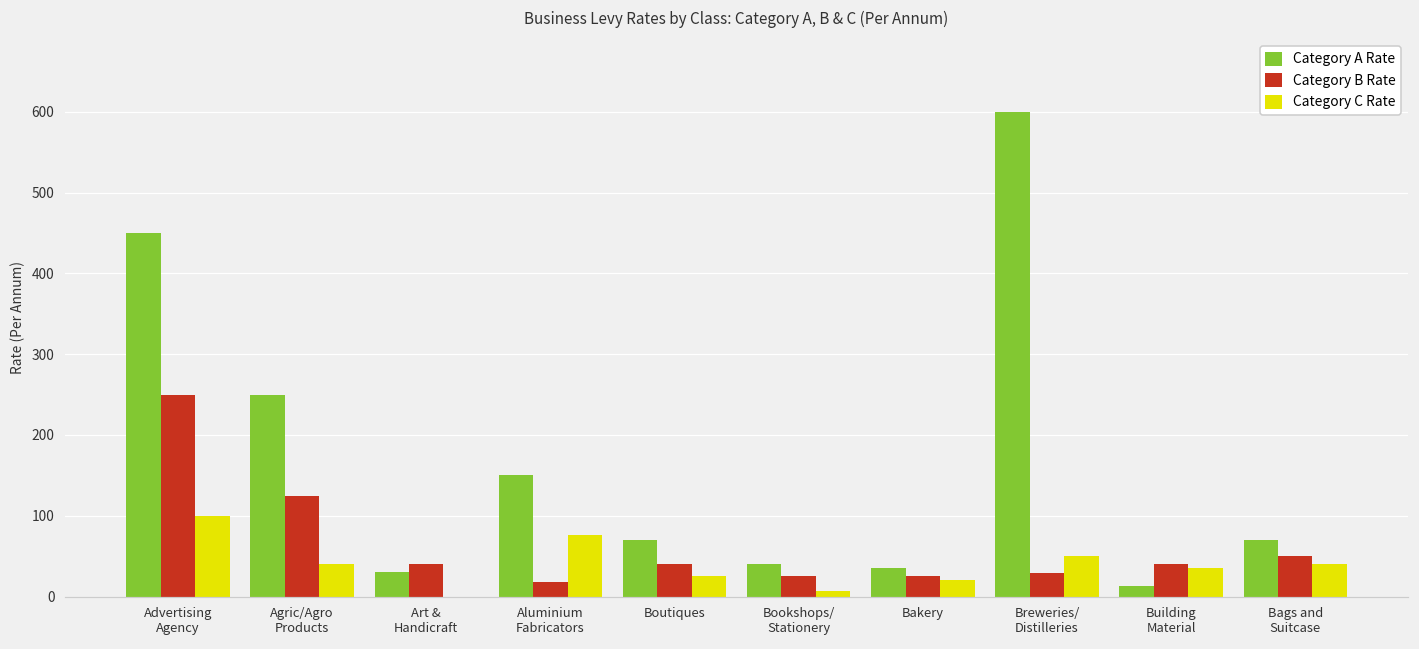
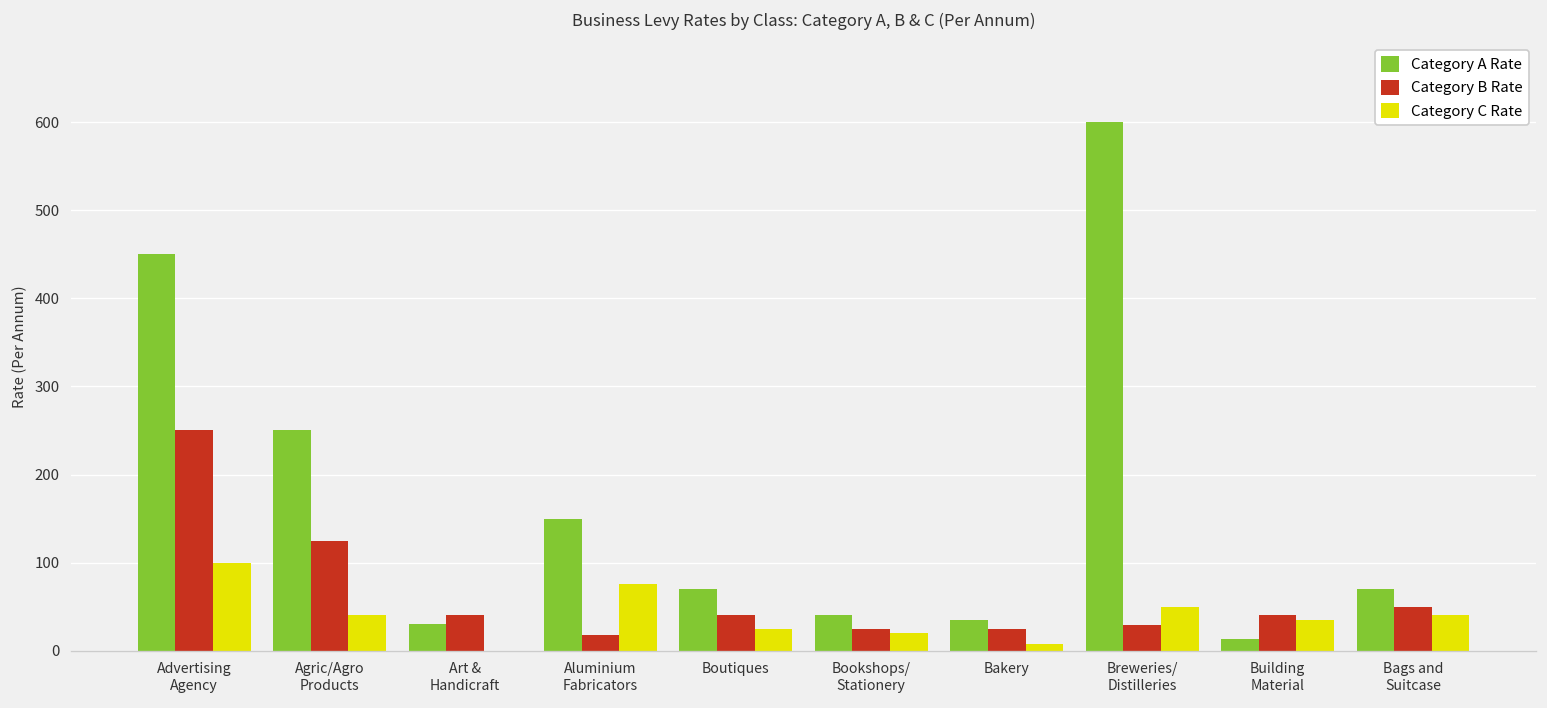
Category C Rate, Bookshops/ Stationery: 10 -> 20
Category C Rate, Bakery: 20 -> 10
